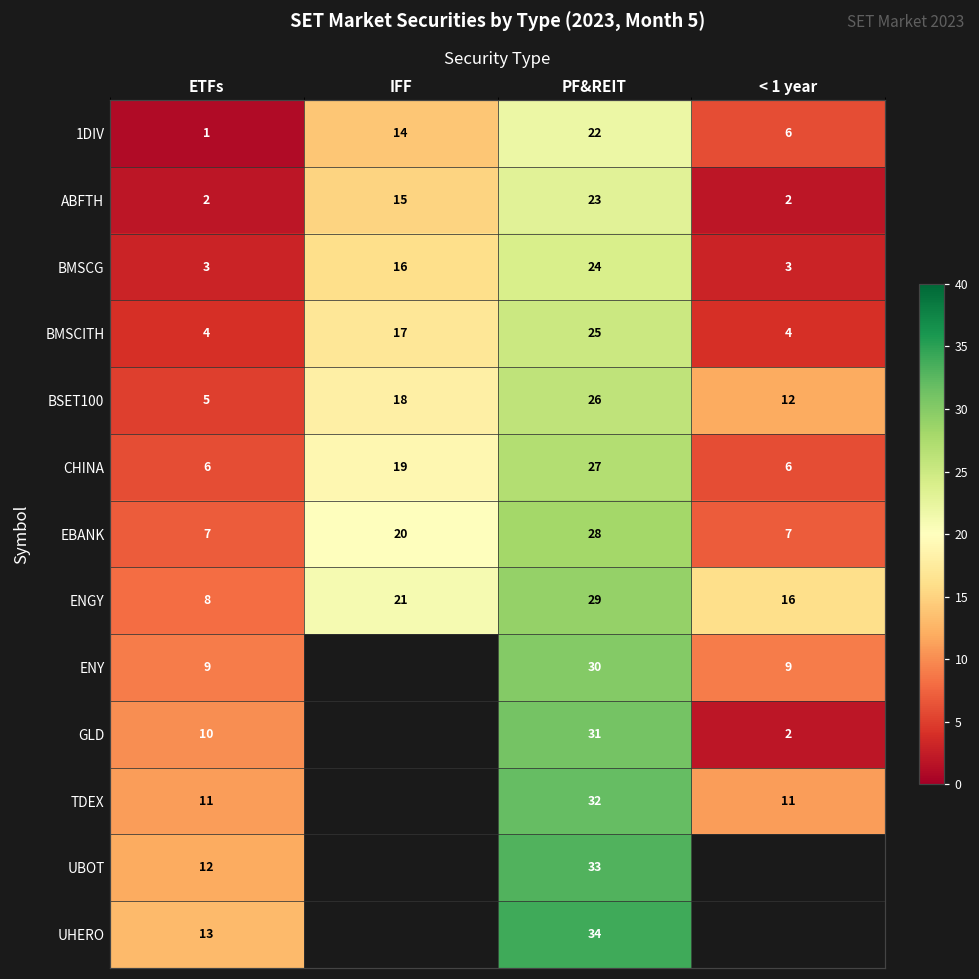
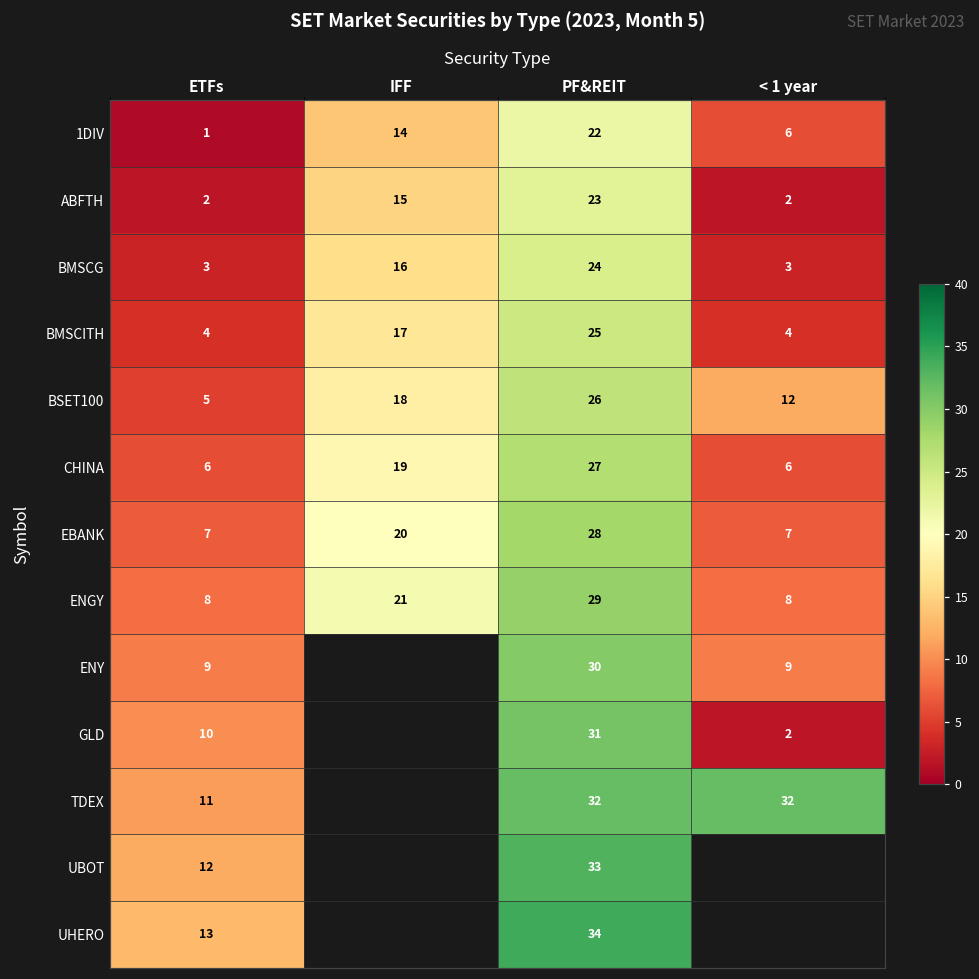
ENGY, < 1 year: 16 -> 8
TDEX, < 1 year: 11 -> 32
